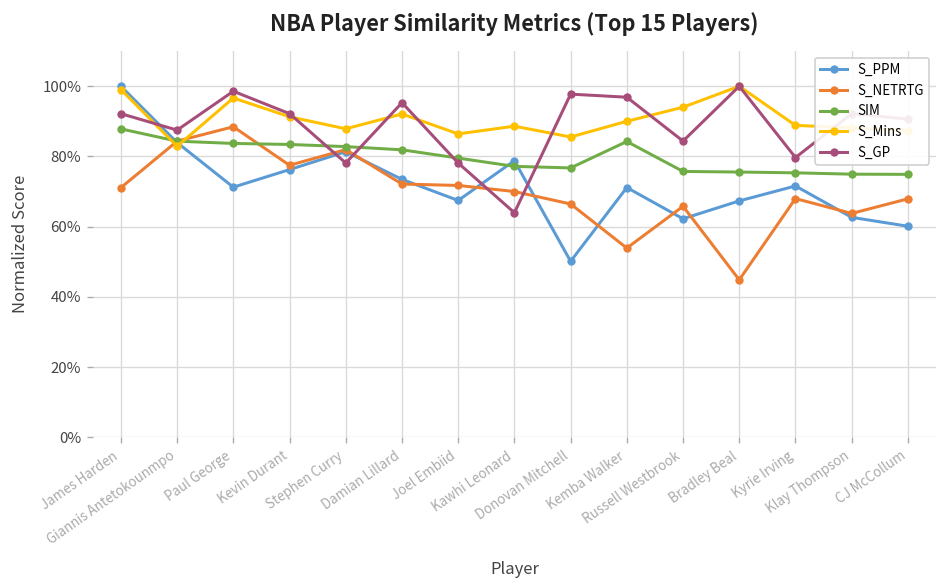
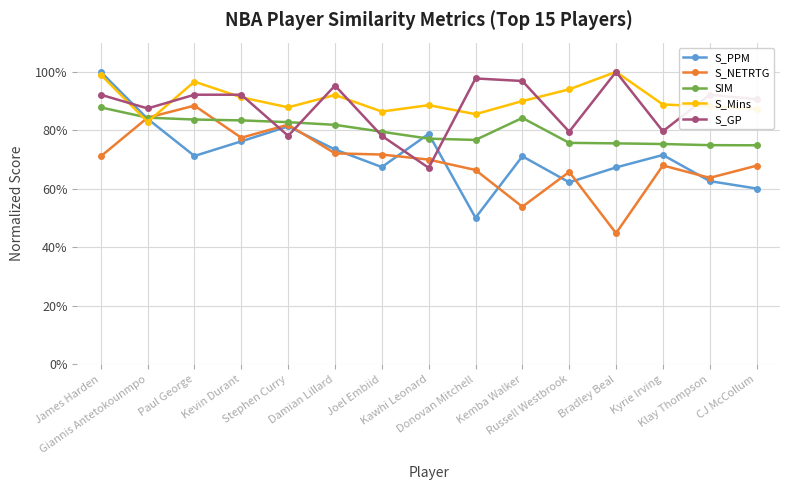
S_GP, Paul George: 99% -> 92%
S_GP, Kawhi Leonard: 64% -> 67%
S_GP, Russell Westbrook: 84% -> 80%
